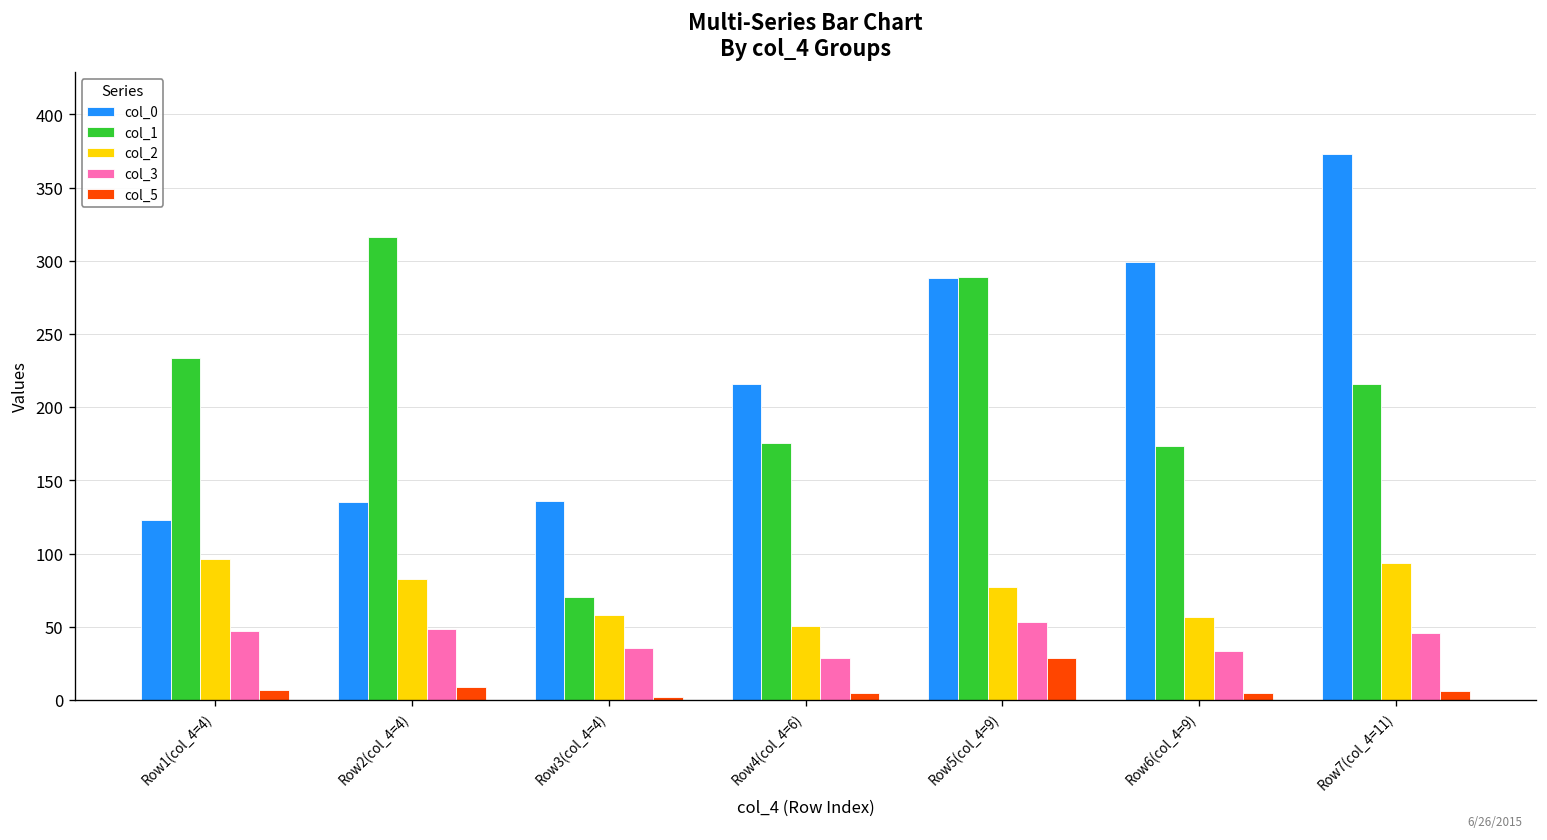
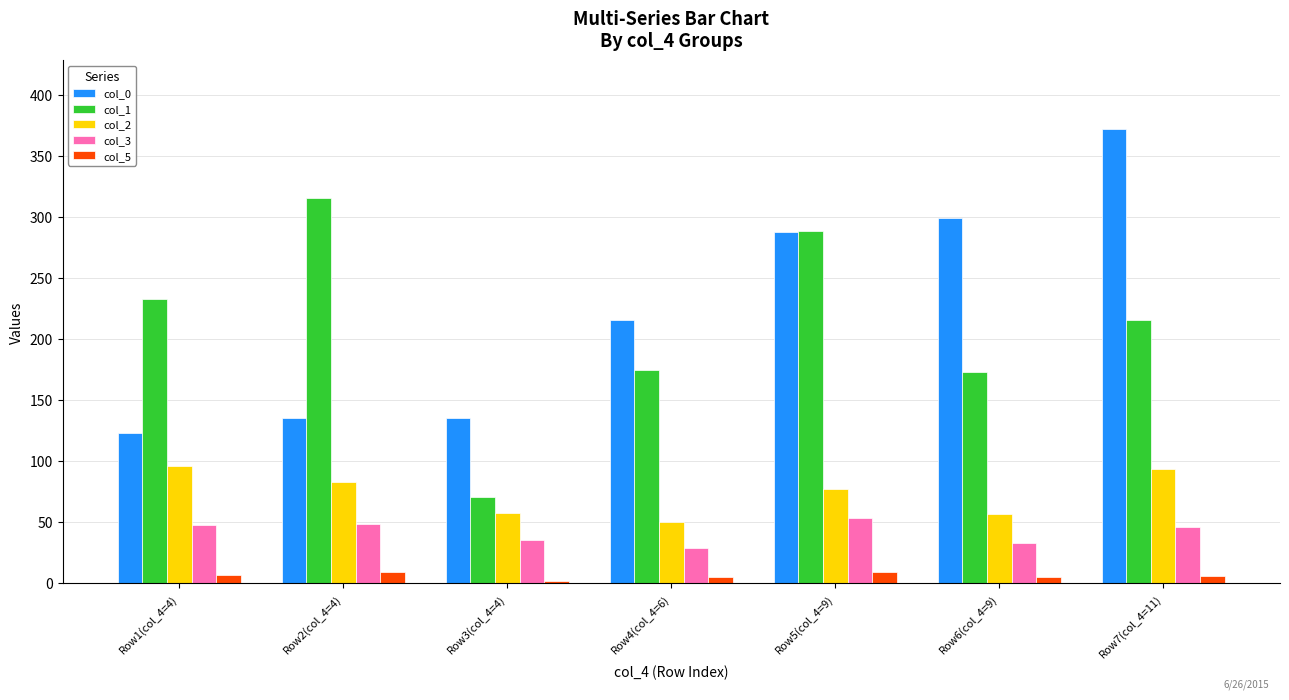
col_5, Row5(col_4=9): 29 -> 9
